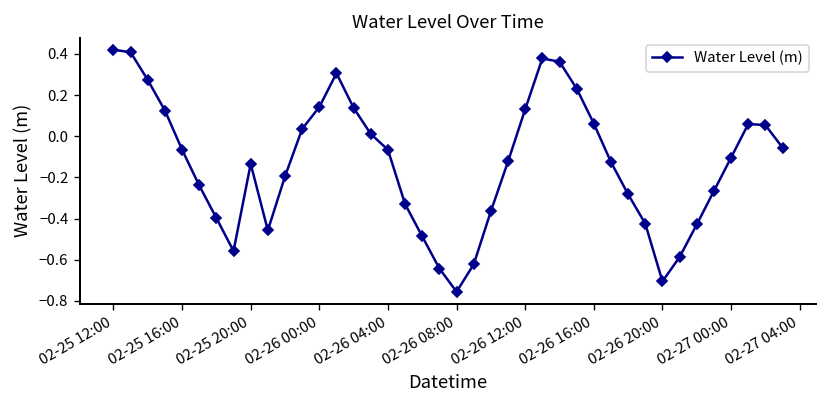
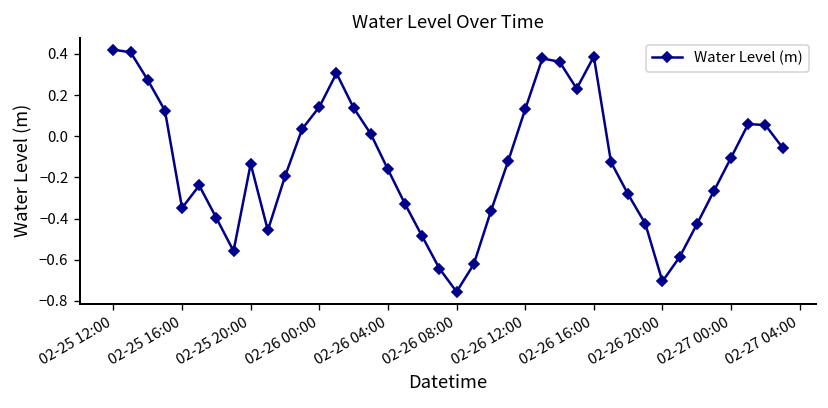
02-25 16:00: -0.06 -> -0.35
02-26 04:00: -0.07 -> -0.16
02-26 16:00: 0.06 -> 0.39
